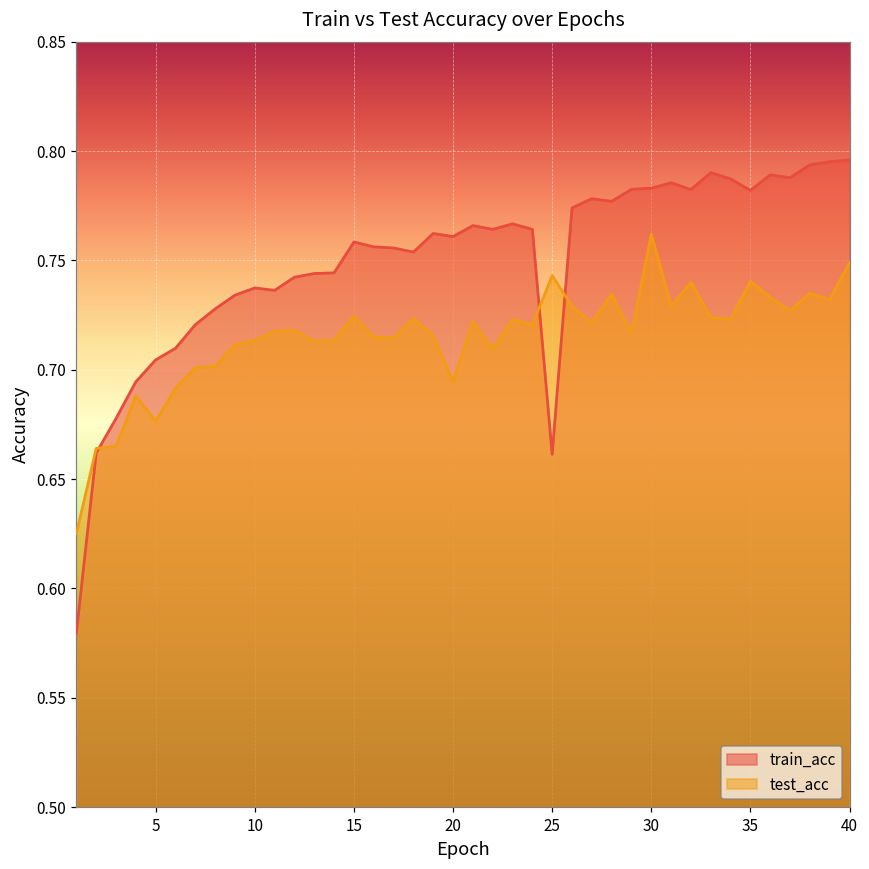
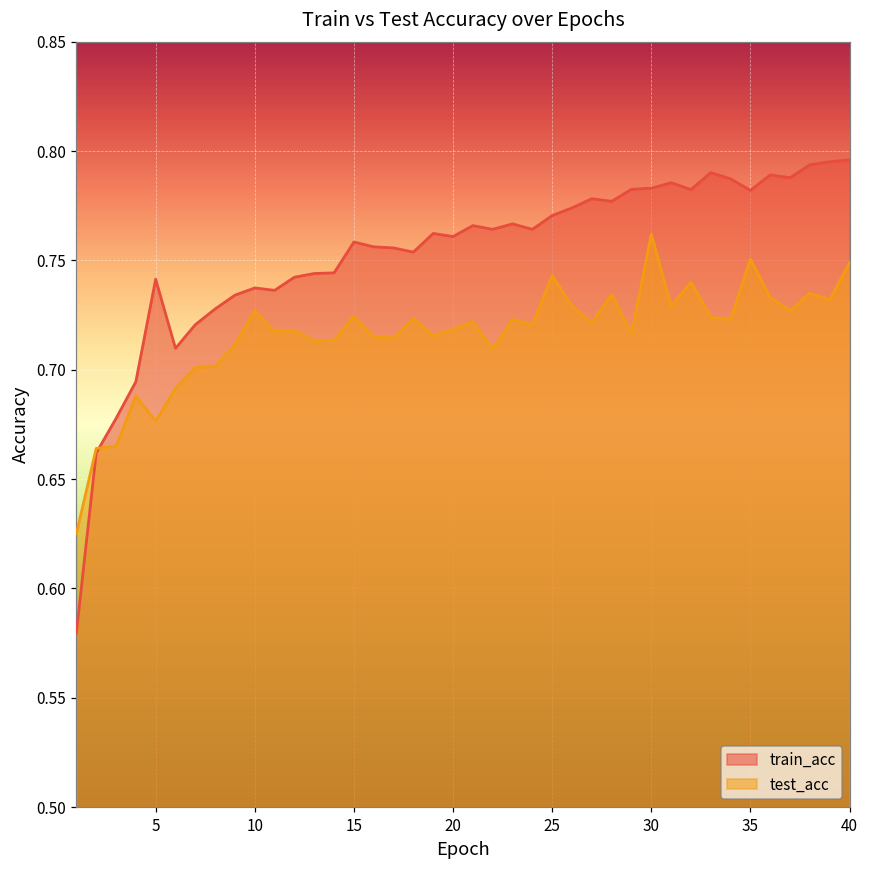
train_acc, 5: 0.705 -> 0.741
test_acc, 10: 0.714 -> 0.727
test_acc, 20: 0.695 -> 0.719
train_acc, 25: 0.661 -> 0.771
test_acc, 35: 0.741 -> 0.751
